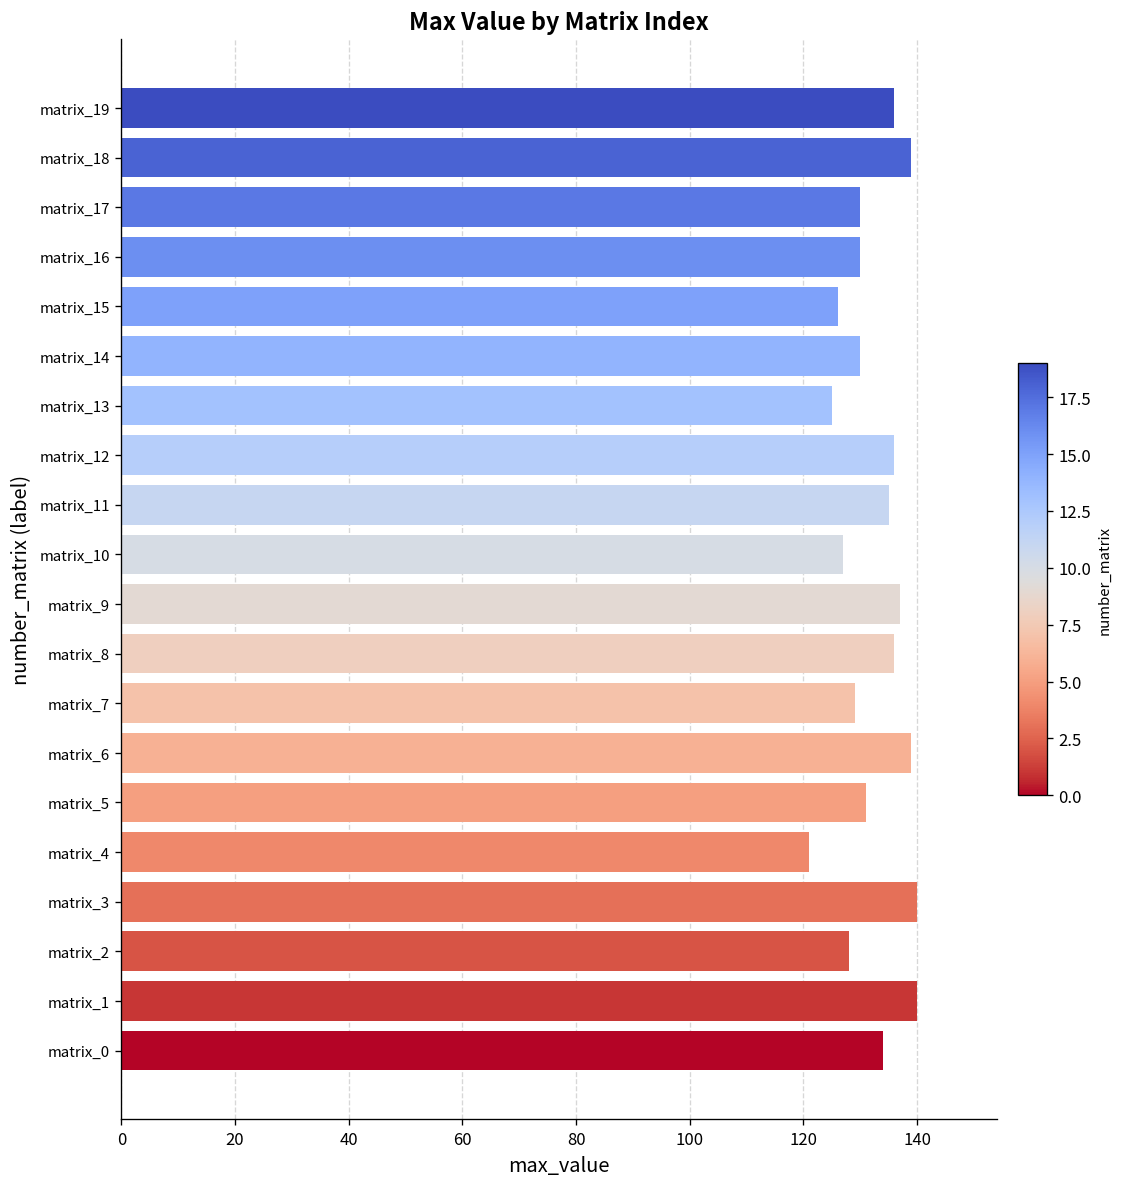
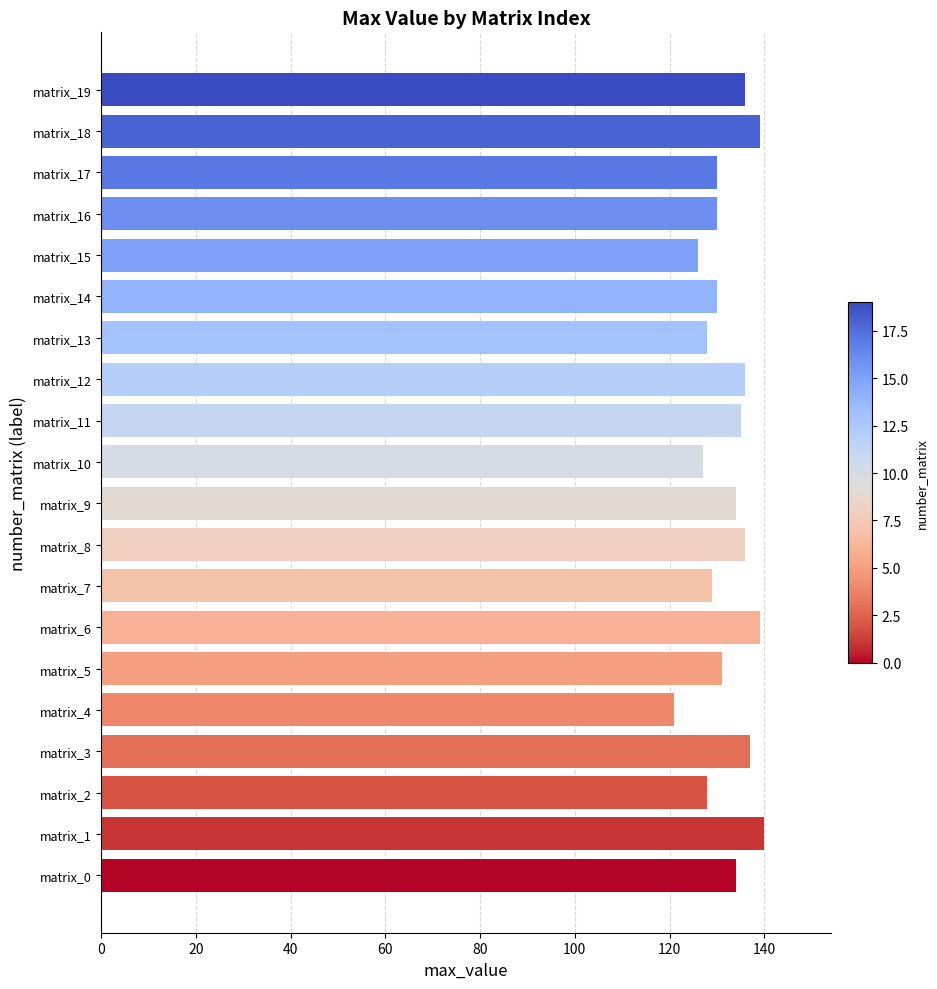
matrix_13: 125 -> 128
matrix_9: 137 -> 134
matrix_3: 140 -> 137
